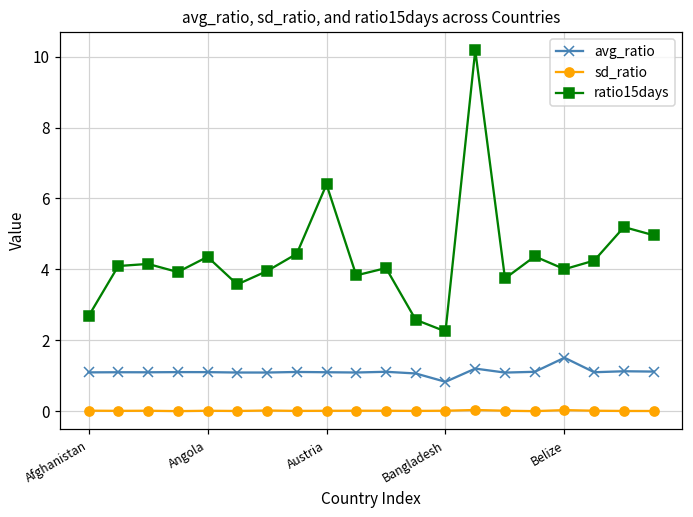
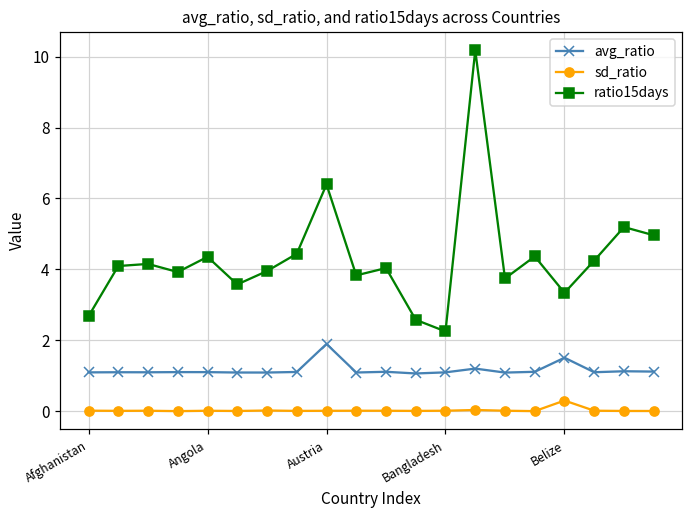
avg_ratio, Austria: 1.1 -> 1.9
avg_ratio, Bangladesh: 0.8 -> 1.1
sd_ratio, Belize: 0.0 -> 0.3
ratio15days, Belize: 4.0 -> 3.3
